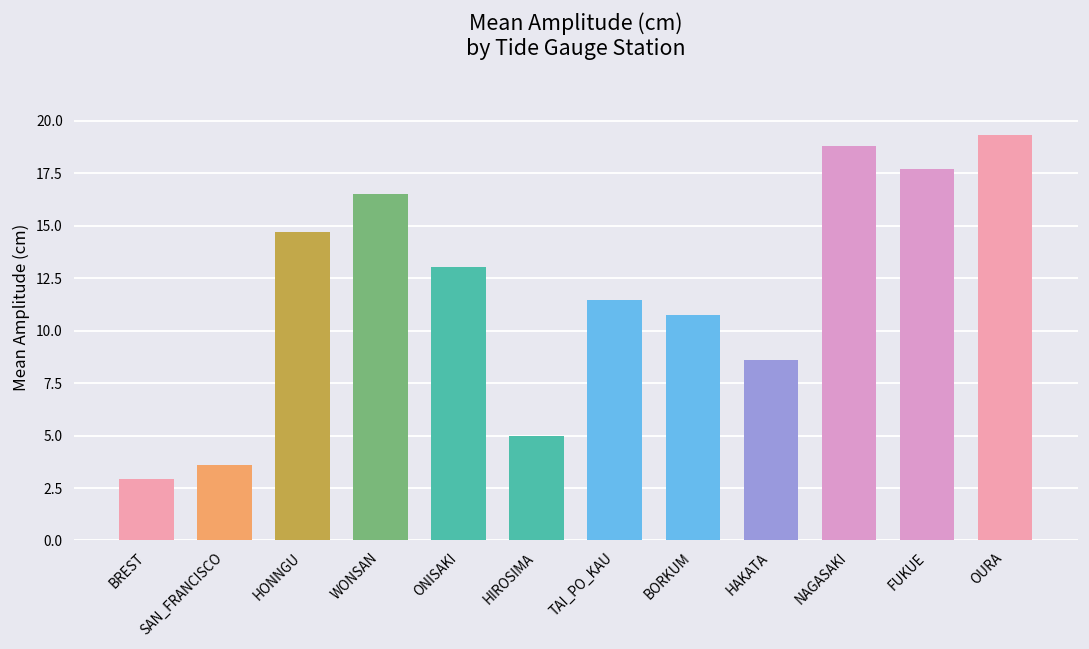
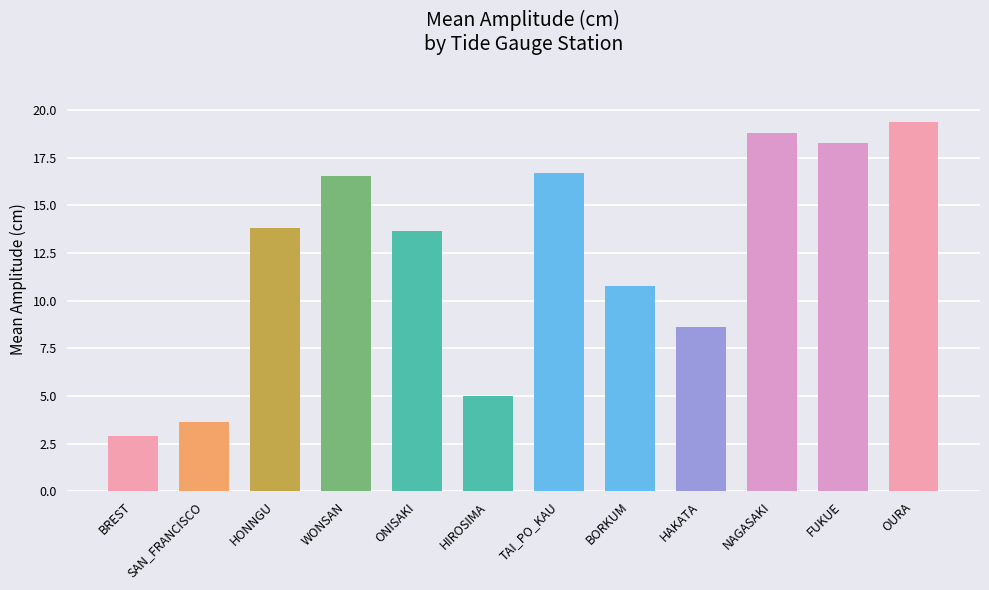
HONNGU: 14.7 -> 13.8
ONISAKI: 13.1 -> 13.7
TAI_PO_KAU: 11.5 -> 16.7
FUKUE: 17.7 -> 18.3
